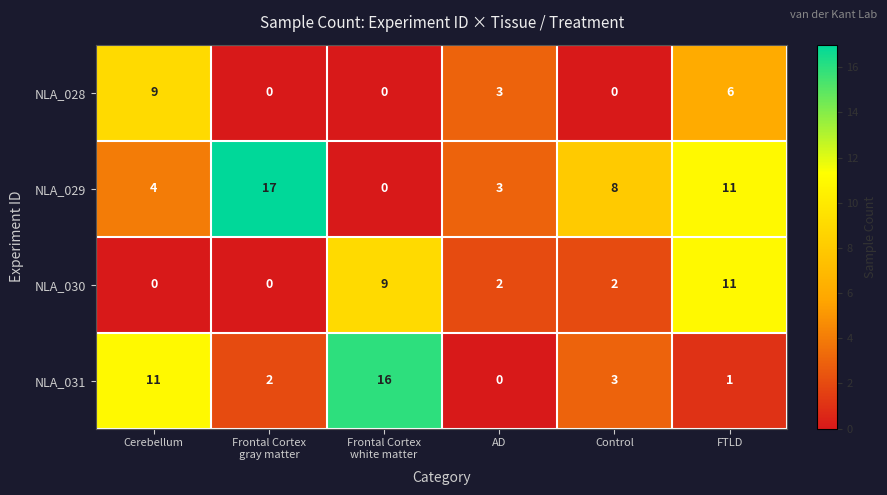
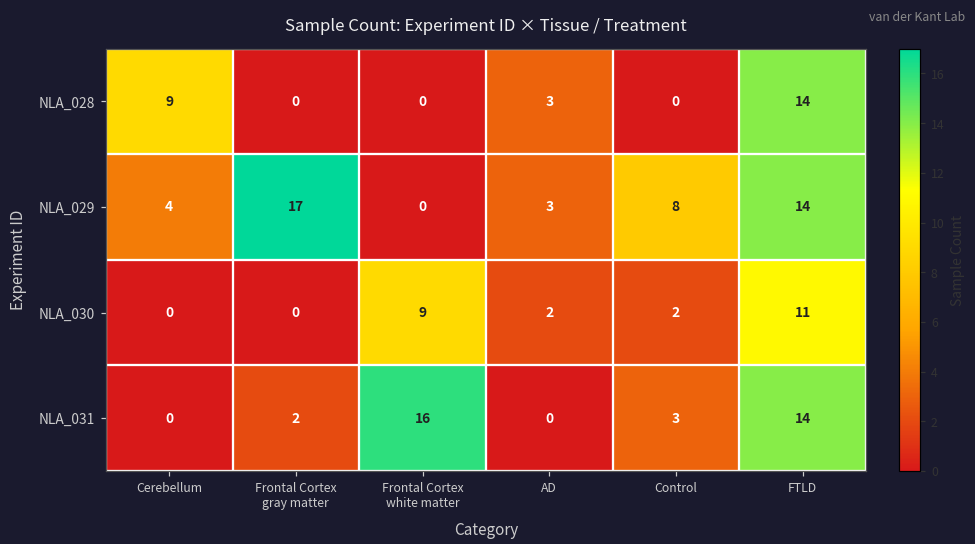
NLA_028, FTLD: 6 -> 14
NLA_029, FTLD: 11 -> 14
NLA_031, Cerebellum: 11 -> 0
NLA_031, FTLD: 1 -> 14
